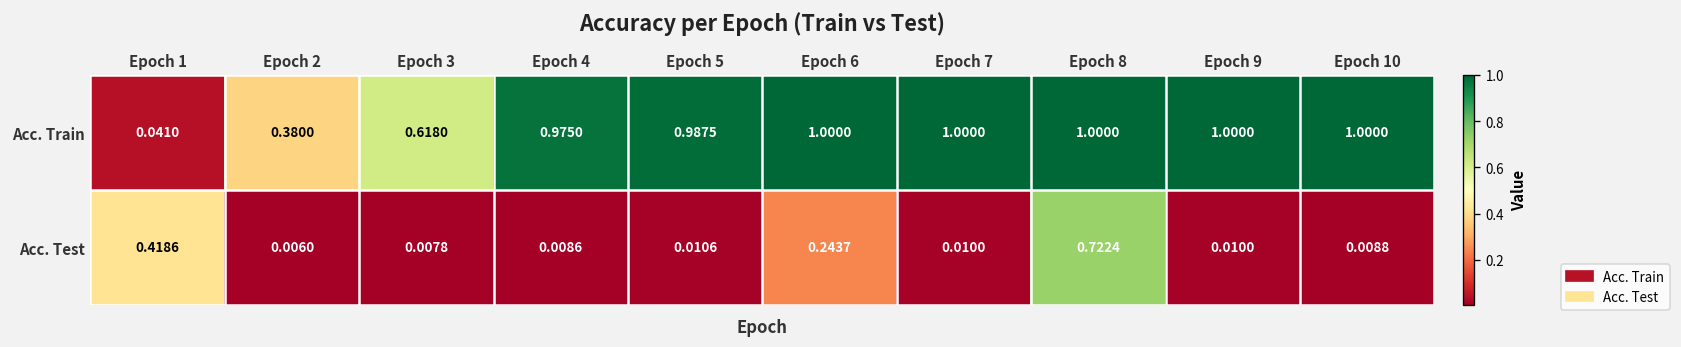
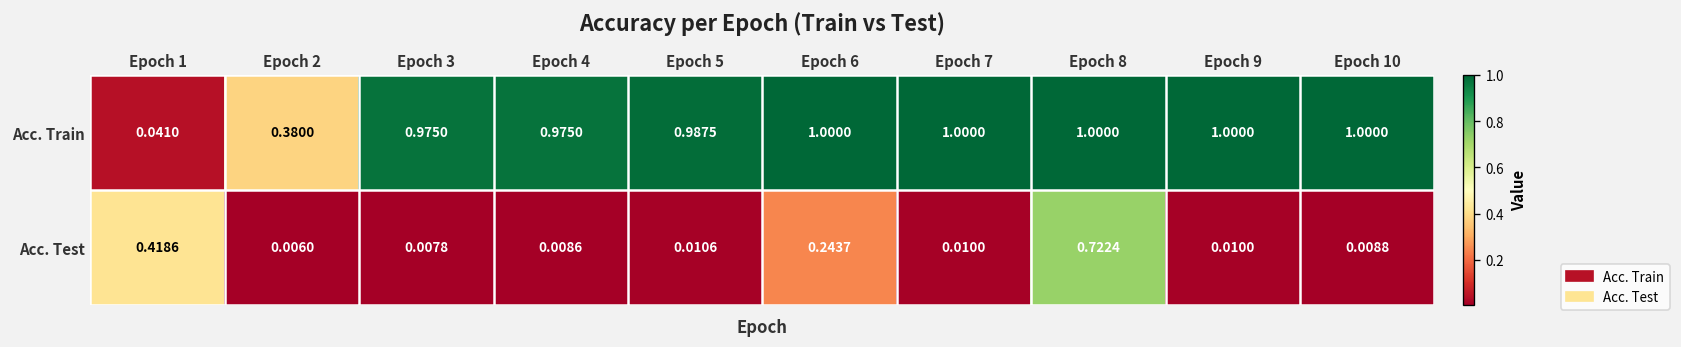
Acc. Train, Epoch 3: 0.6180 -> 0.9750
